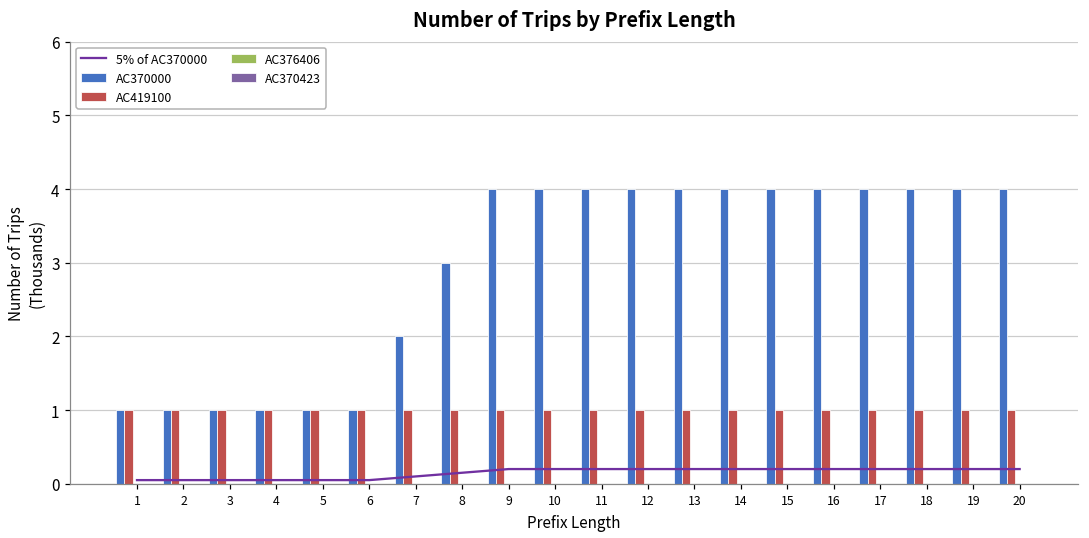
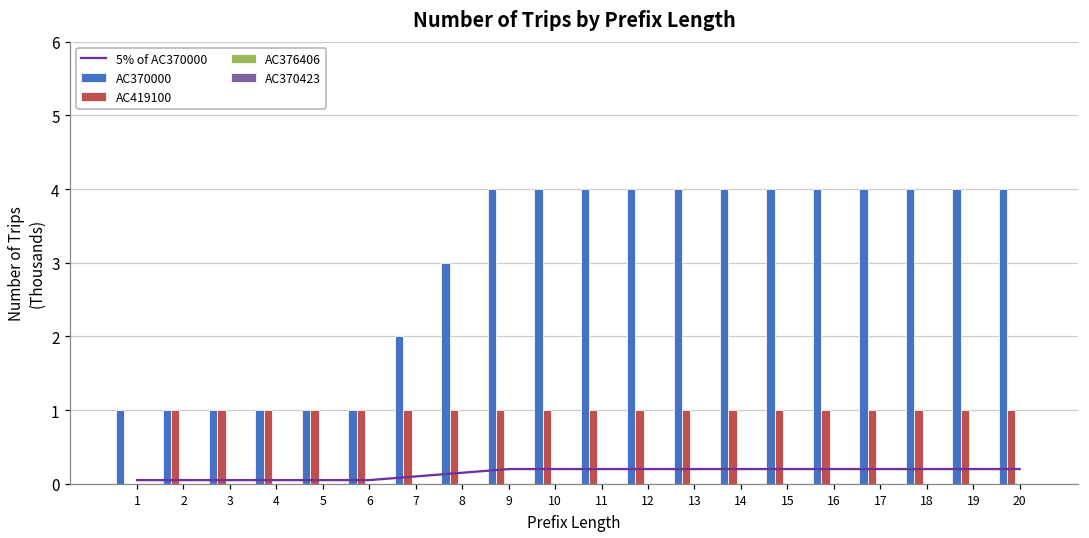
AC419100, 1: 1 -> 0
